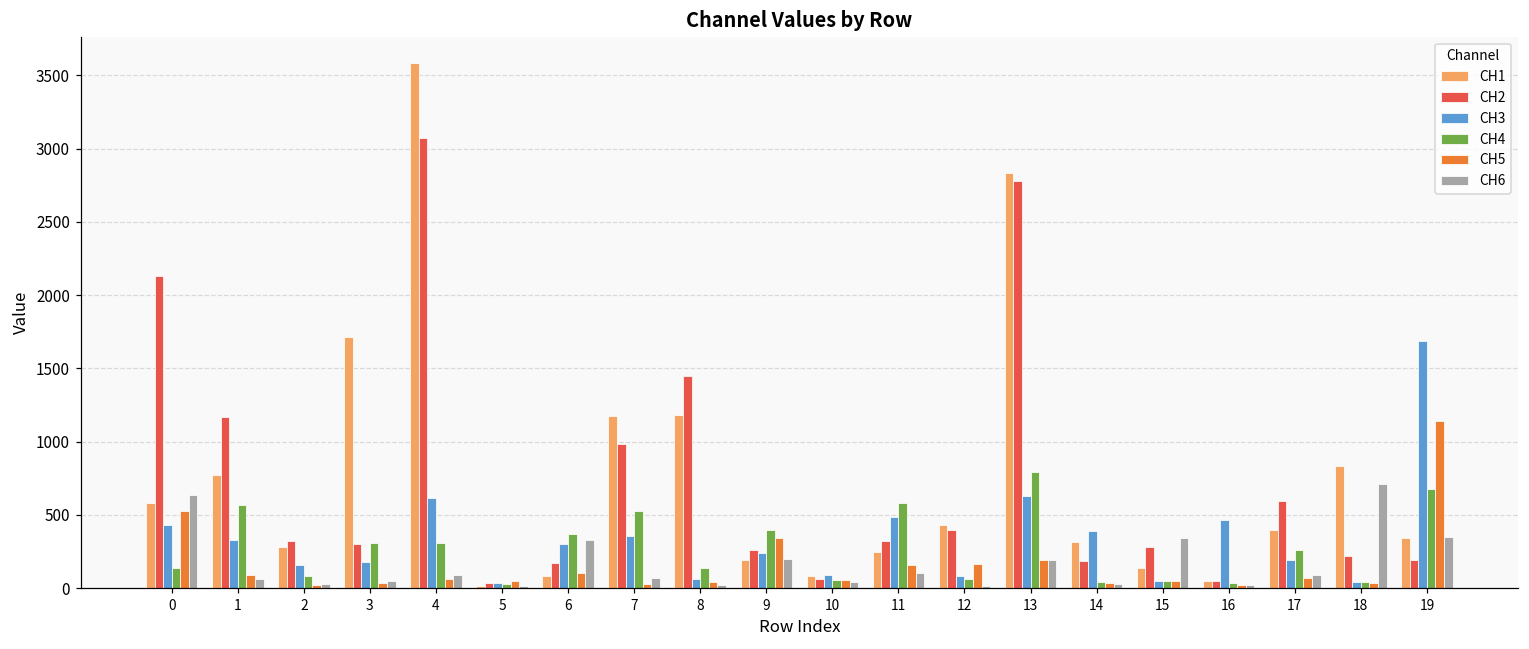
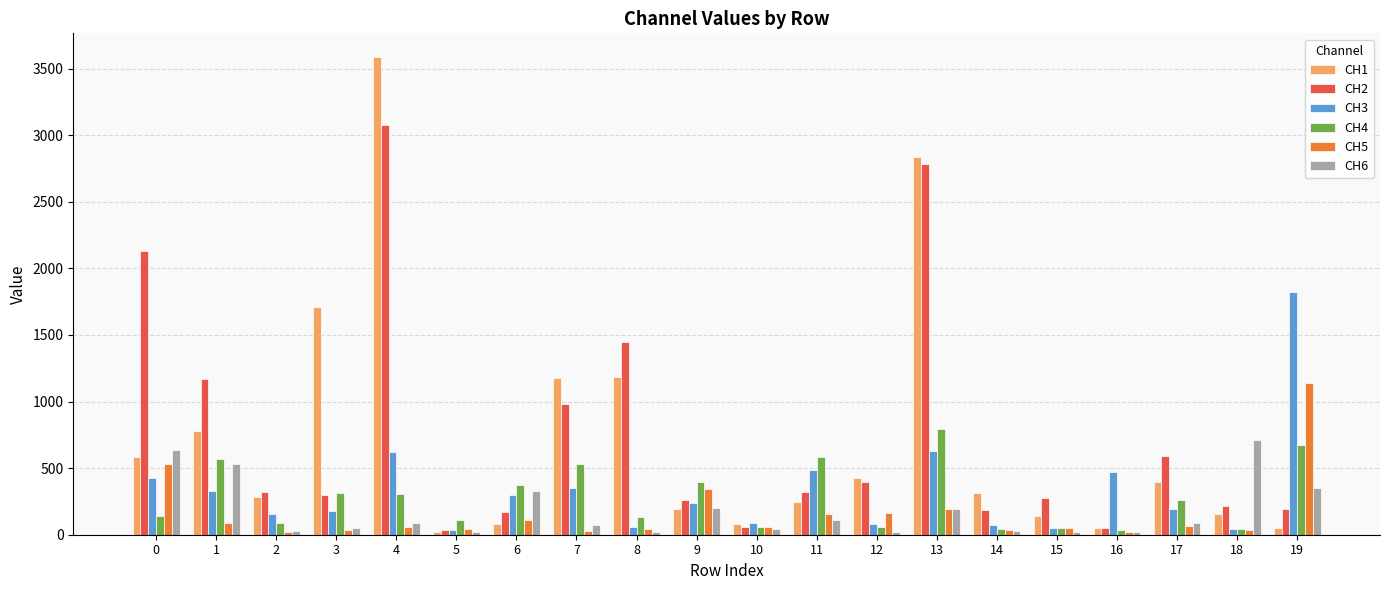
CH6, 1: 70 -> 530
CH4, 5: 30 -> 110
CH3, 14: 390 -> 70
CH6, 15: 340 -> 20
CH1, 18: 830 -> 160
CH1, 19: 340 -> 50
CH3, 19: 1690 -> 1820
